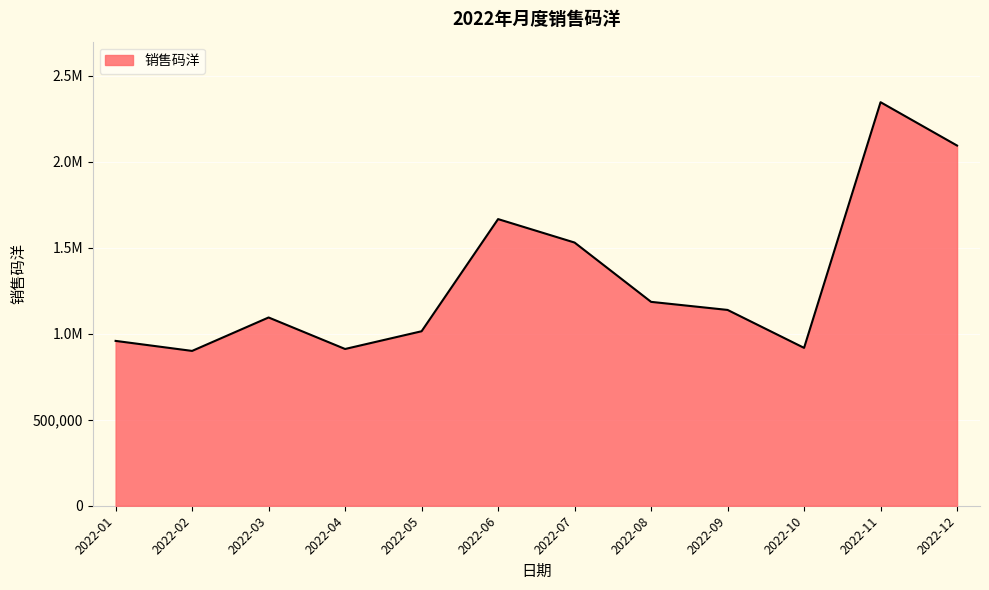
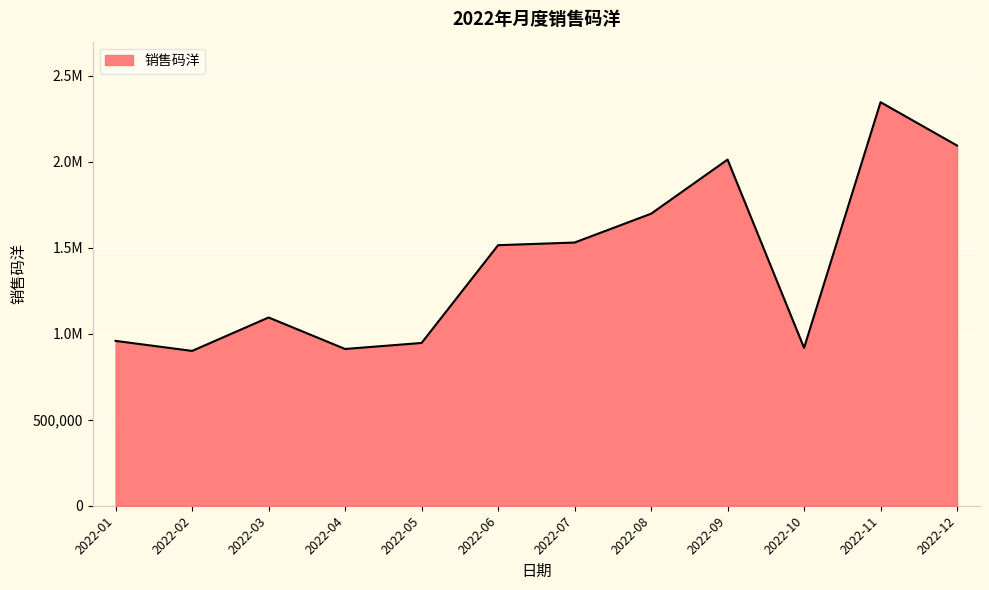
2022-05: 1,010,000 -> 950,000
2022-06: 1,670,000 -> 1,520,000
2022-08: 1,190,000 -> 1,700,000
2022-09: 1,140,000 -> 2,010,000
